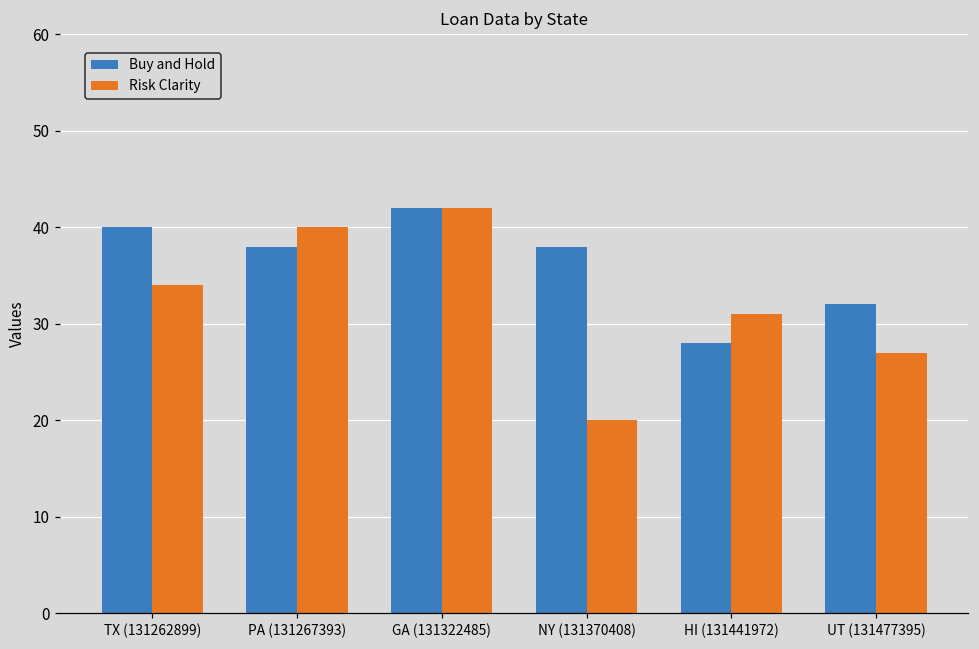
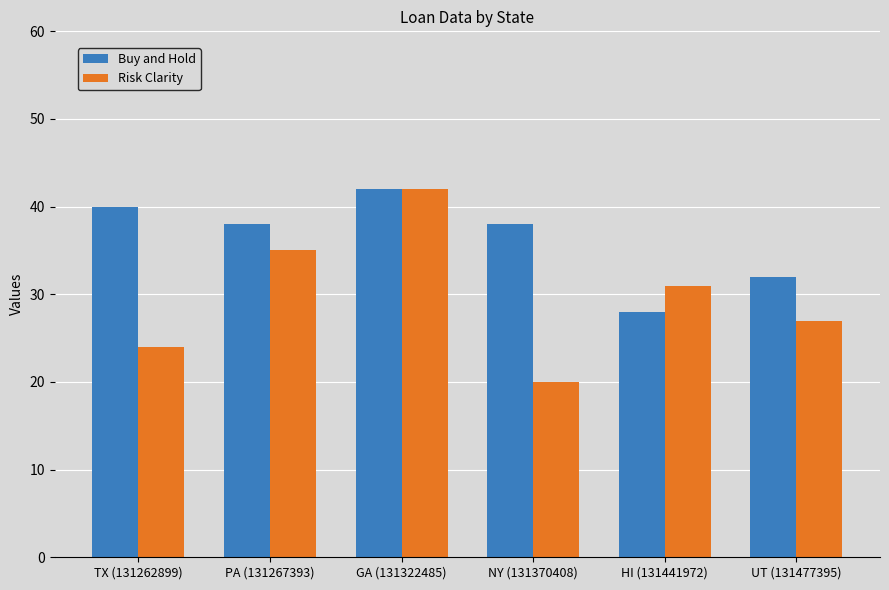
Risk Clarity, TX (131262899): 34 -> 24
Risk Clarity, PA (131267393): 40 -> 35
